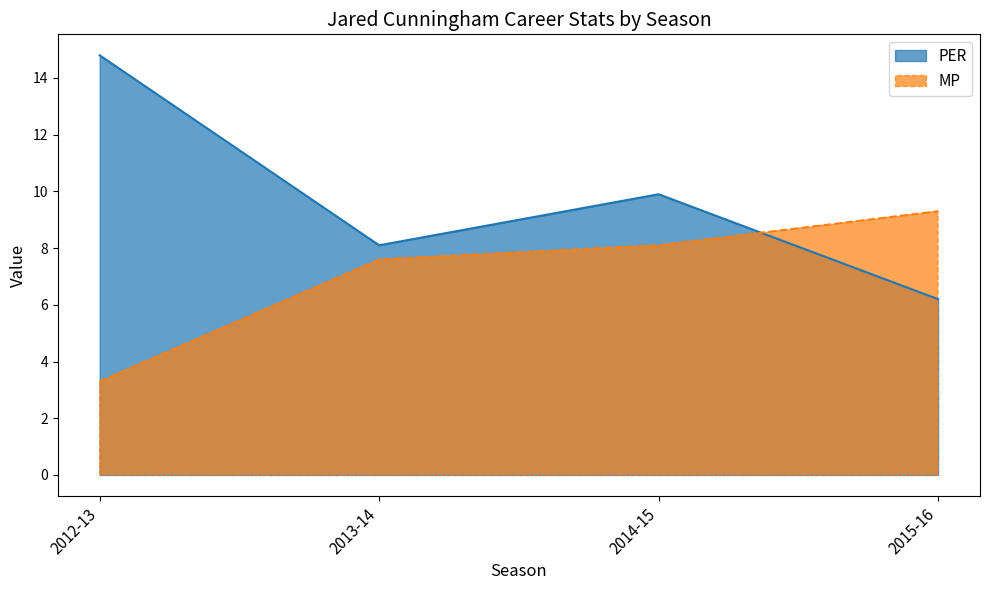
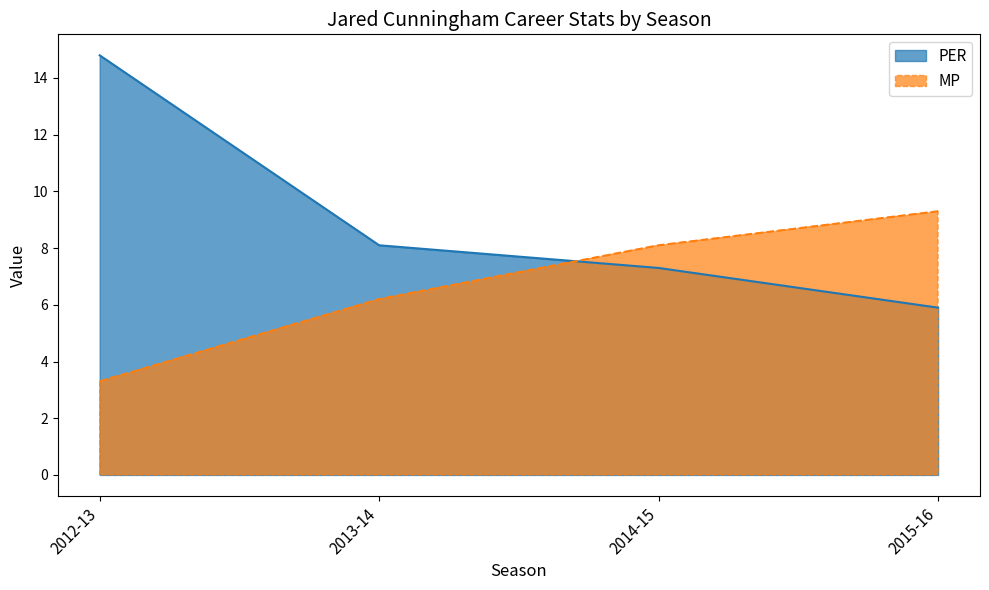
MP, 2013-14: 7.6 -> 6.2
PER, 2014-15: 9.9 -> 7.3
PER, 2015-16: 6.2 -> 5.9
